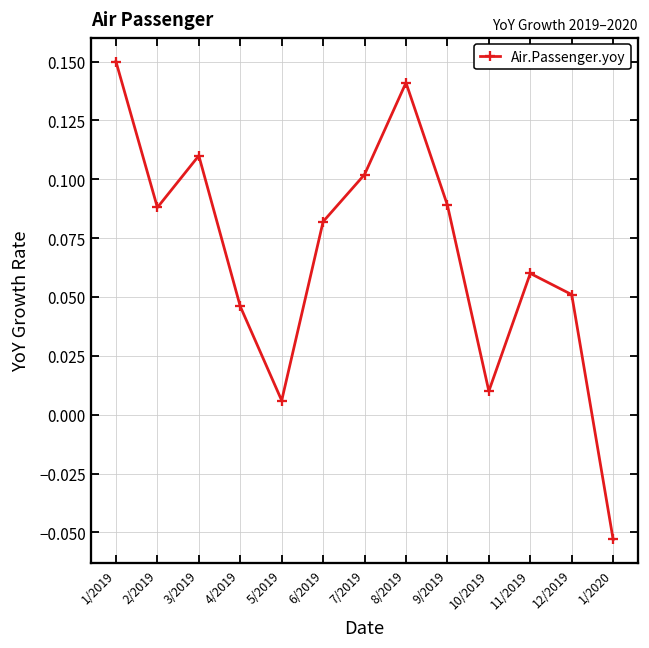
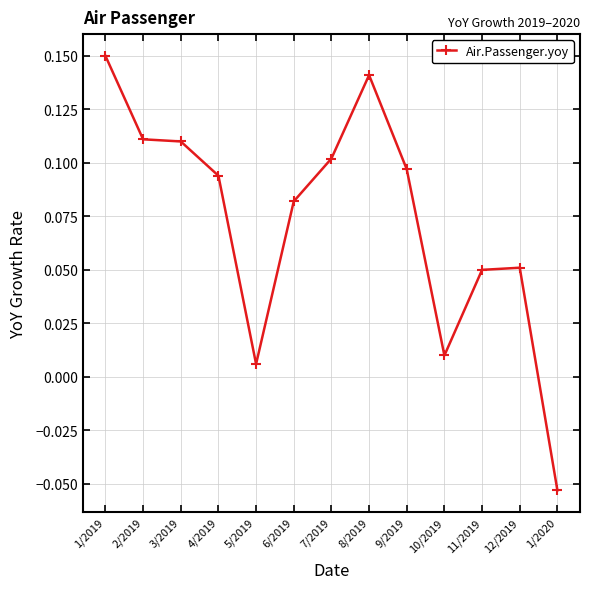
2/2019: 0.088 -> 0.111
4/2019: 0.046 -> 0.094
9/2019: 0.089 -> 0.097
11/2019: 0.06 -> 0.05
